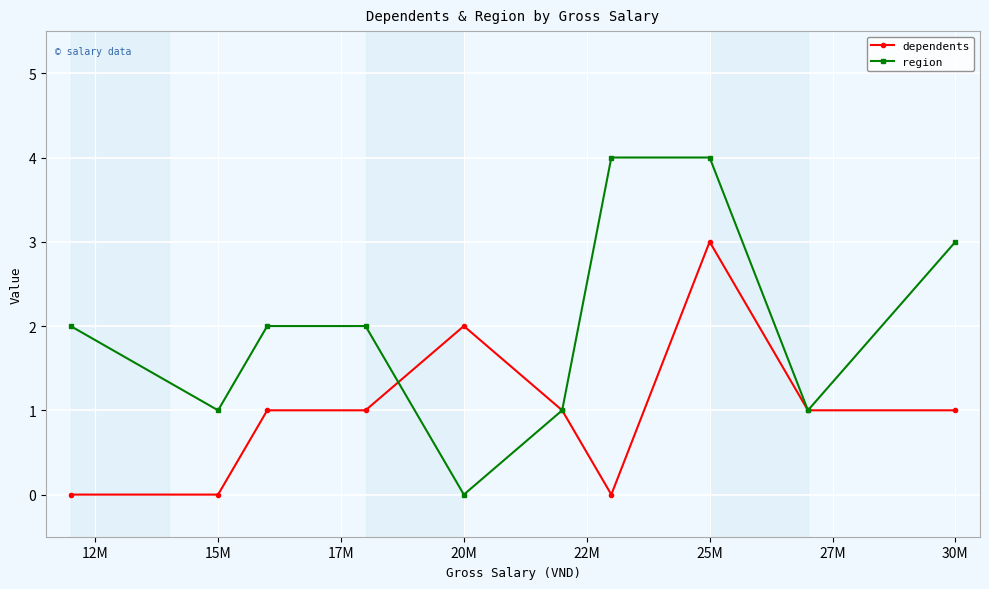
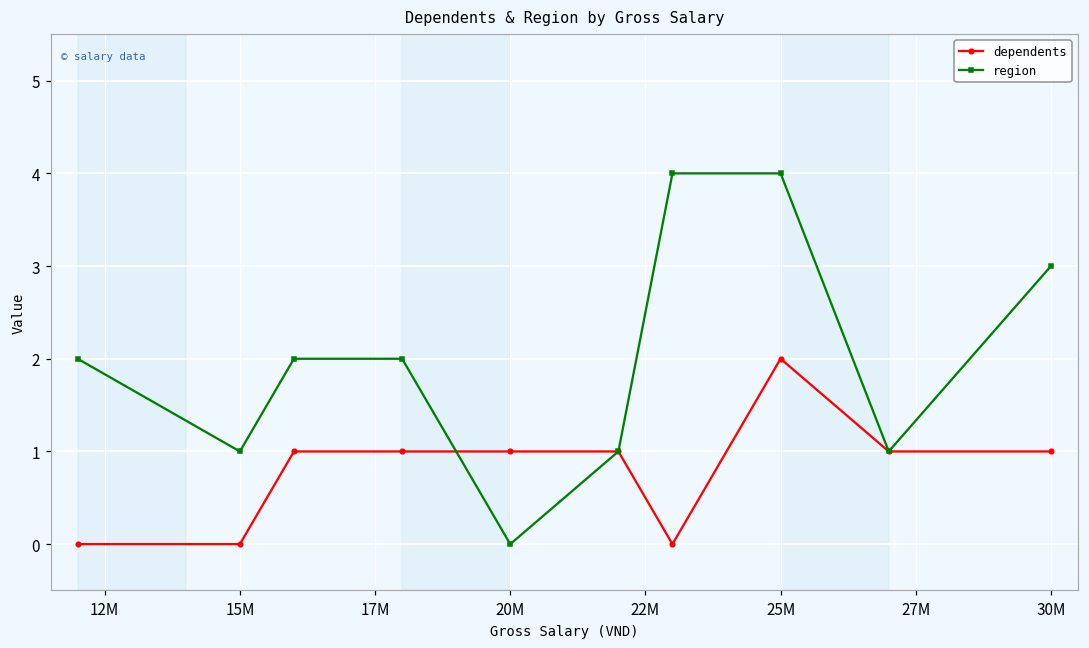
dependents, 20M: 2 -> 1
dependents, 25M: 3 -> 2
